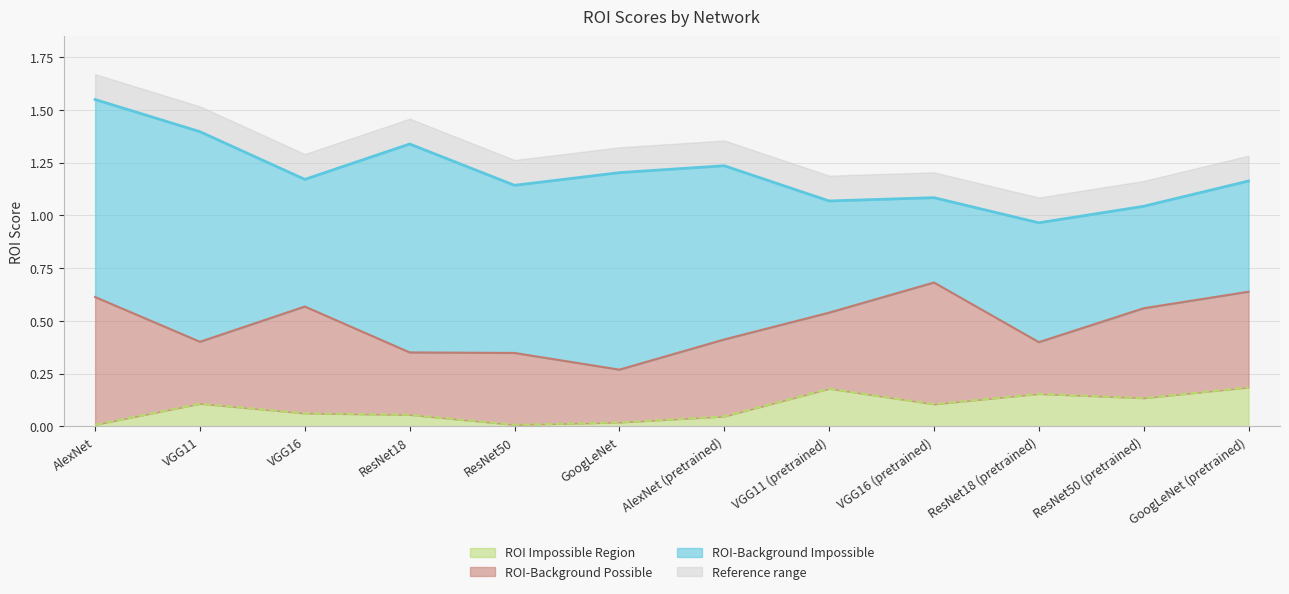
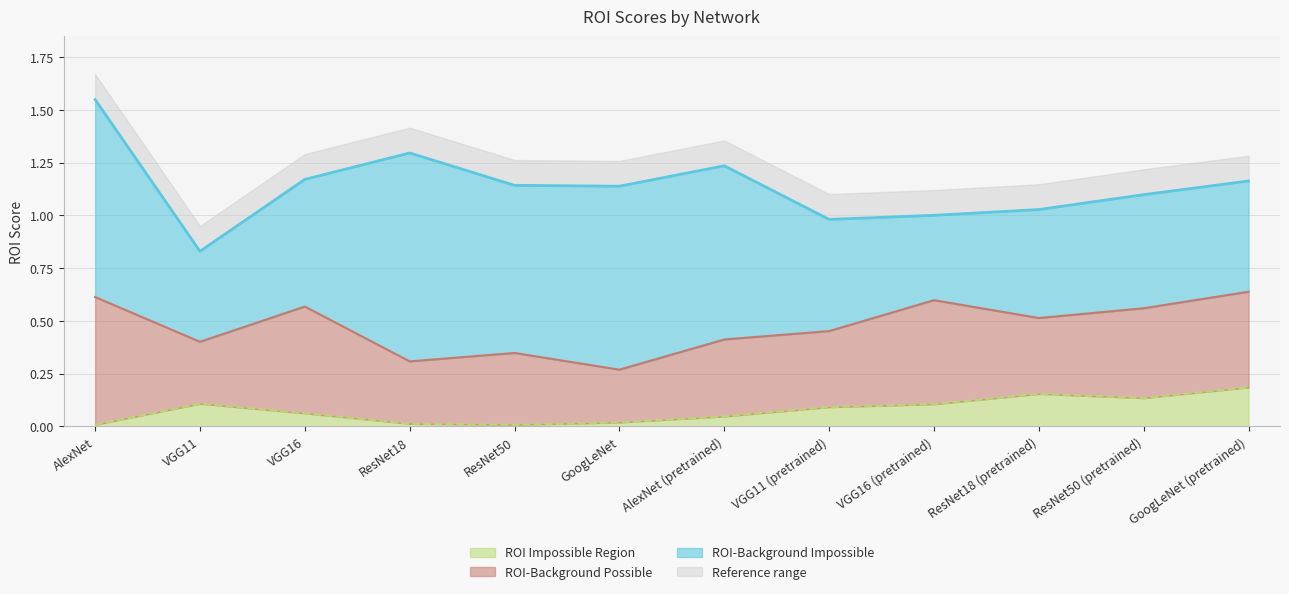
ROI-Background Impossible, VGG11: 1.00 -> 0.43
ROI Impossible Region, ResNet18: 0.05 -> 0.01
ROI-Background Impossible, GoogLeNet: 0.93 -> 0.87
ROI Impossible Region, VGG11 (pretrained): 0.18 -> 0.09
ROI-Background Possible, VGG16 (pretrained): 0.58 -> 0.49
ROI-Background Possible, ResNet18 (pretrained): 0.25 -> 0.36
ROI-Background Impossible, ResNet18 (pretrained): 0.57 -> 0.51
ROI-Background Impossible, ResNet50 (pretrained): 0.48 -> 0.54
